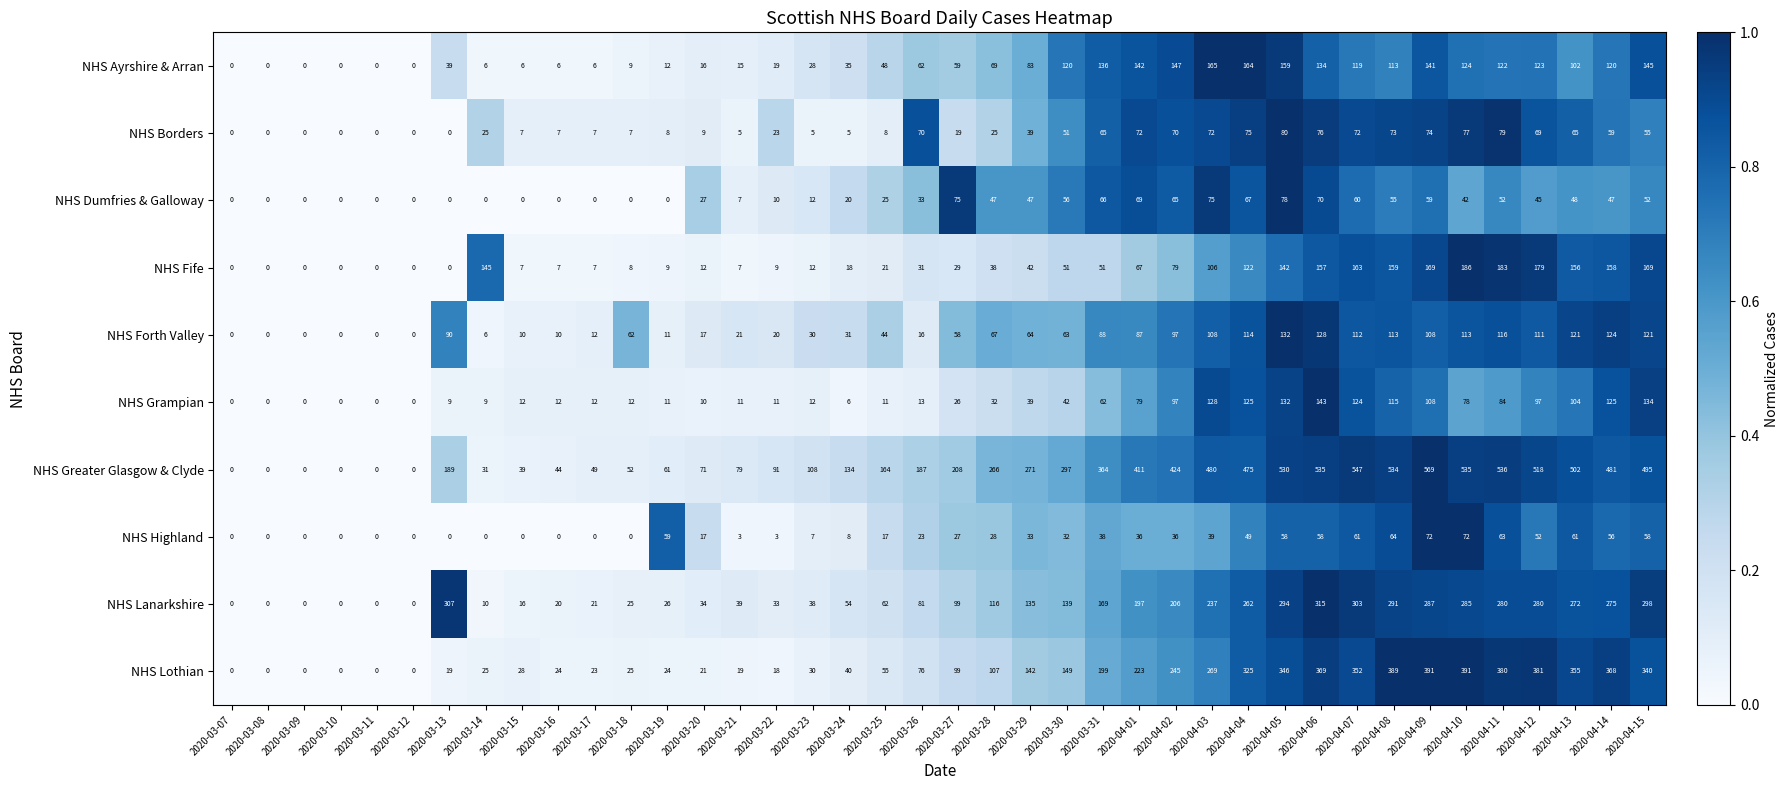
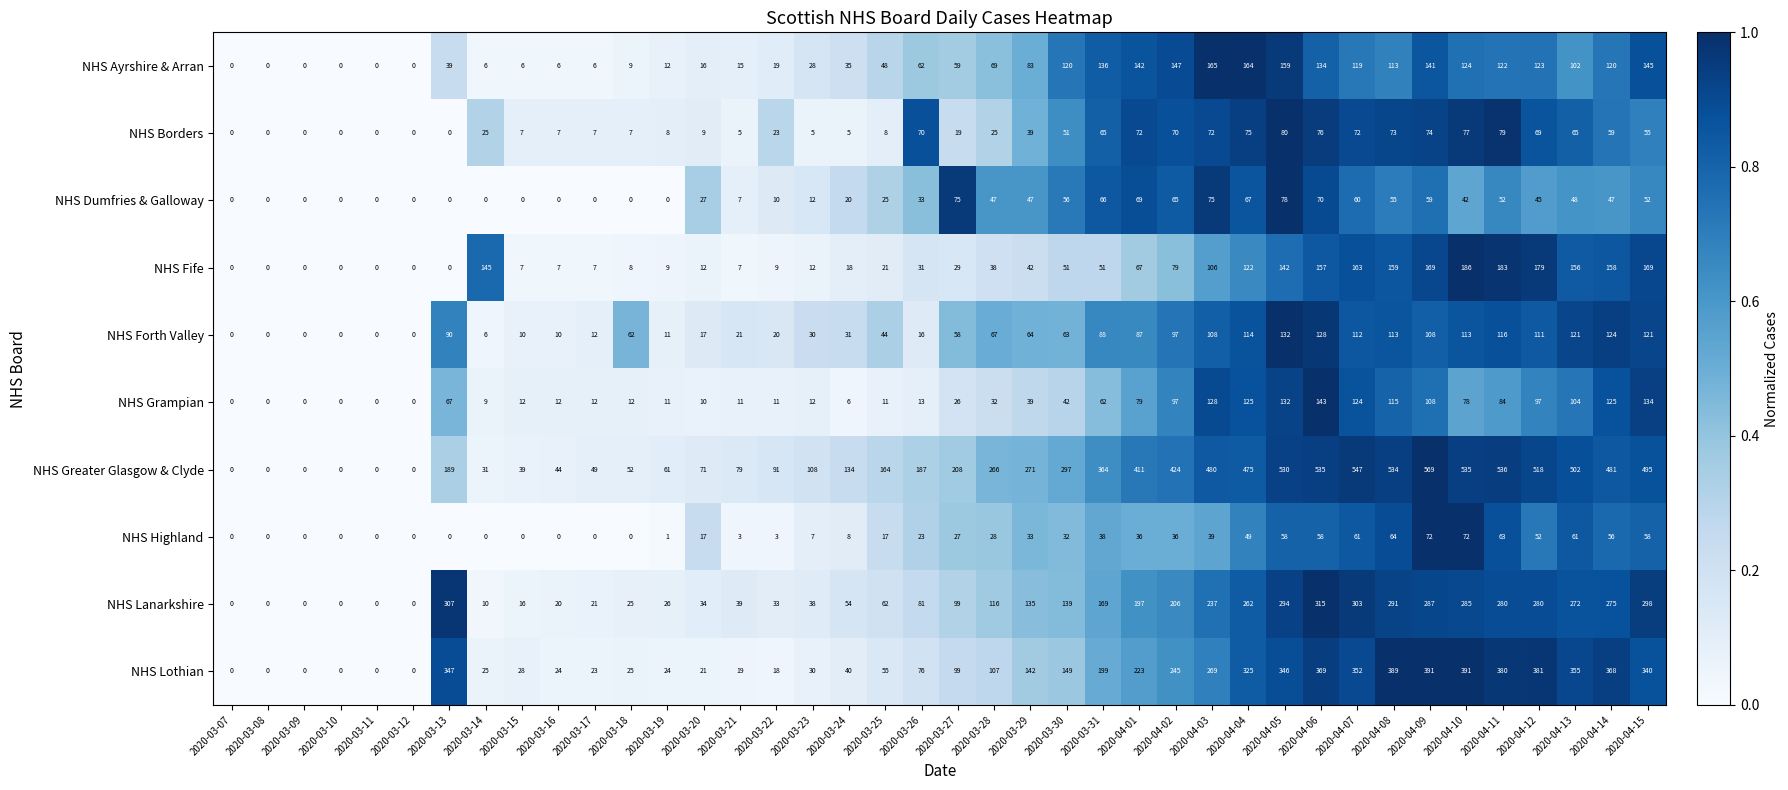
NHS Grampian, 2020-03-13: 9 -> 67
NHS Highland, 2020-03-19: 59 -> 1
NHS Lothian, 2020-03-13: 19 -> 347
